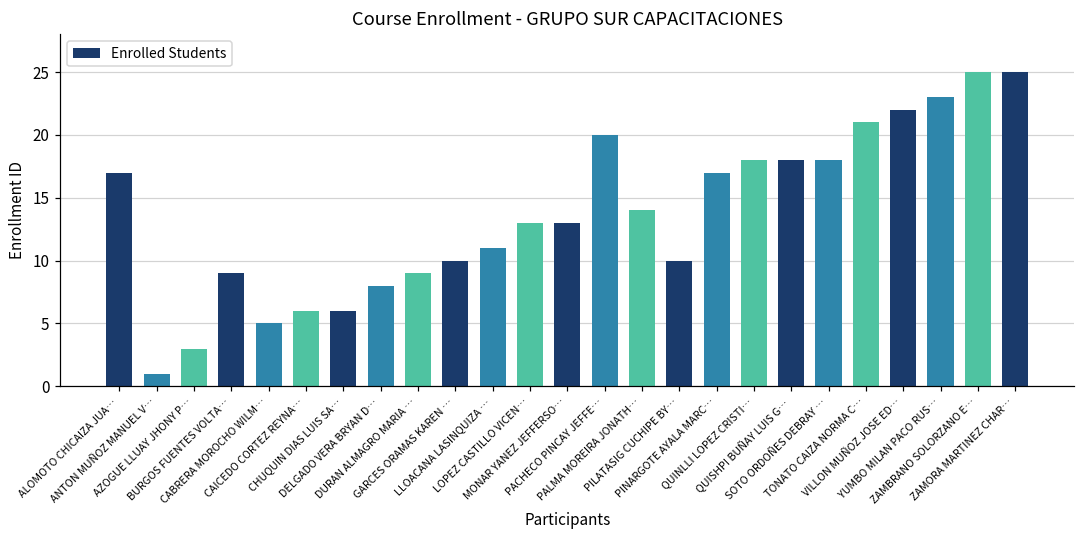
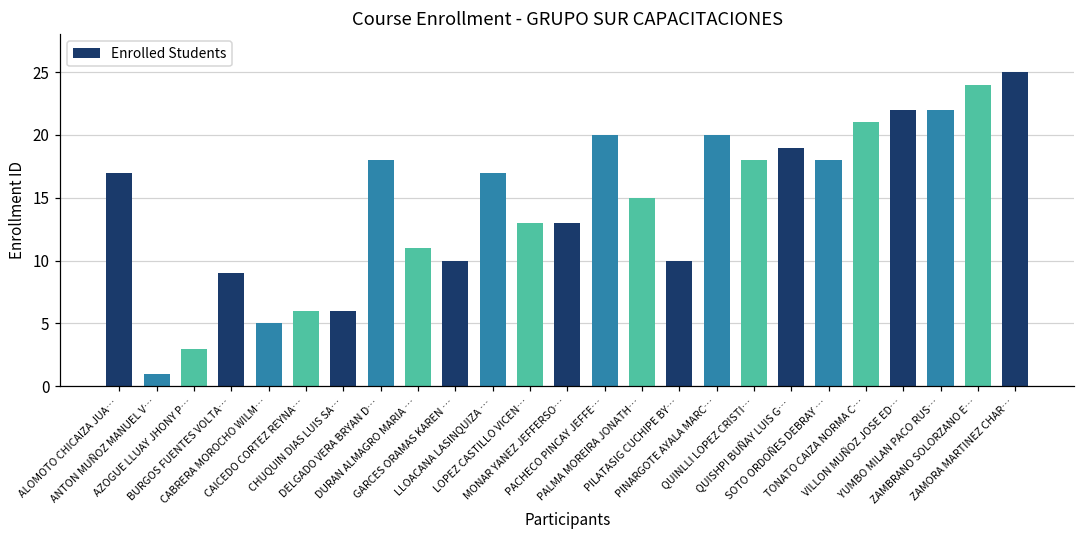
DELGADO VERA BRYAN D…: 8 -> 18
DURAN ALMAGRO MARIA …: 9 -> 11
LLOACANA LASINQUIZA …: 11 -> 17
PALMA MOREIRA JONATH…: 14 -> 15
PINARGOTE AYALA MARC…: 17 -> 20
QUISHPI BUÑAY LUIS G…: 18 -> 19
YUMBO MILAN PACO RUS…: 23 -> 22
ZAMBRANO SOLORZANO E…: 25 -> 24
